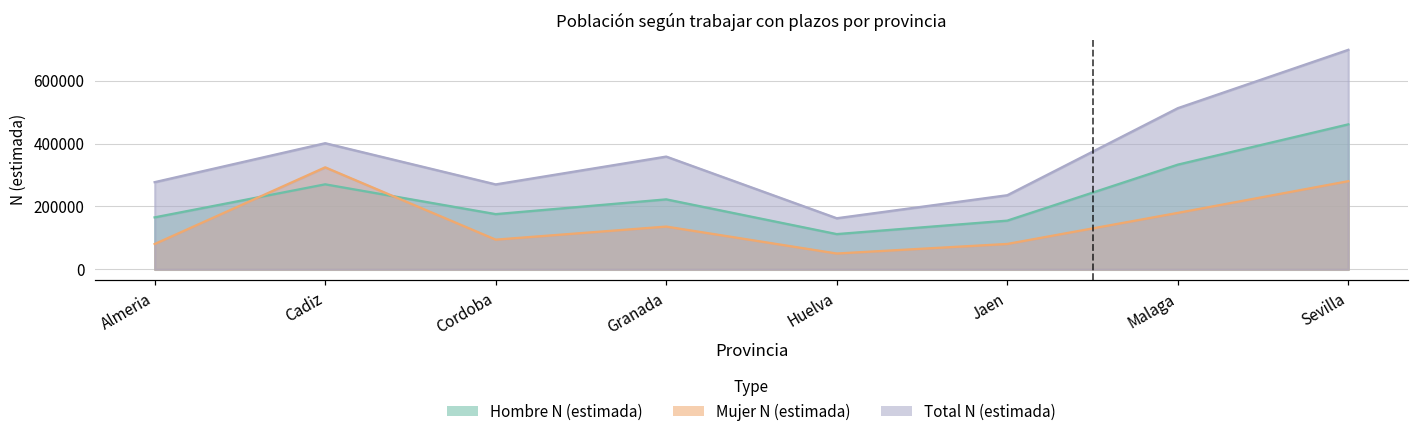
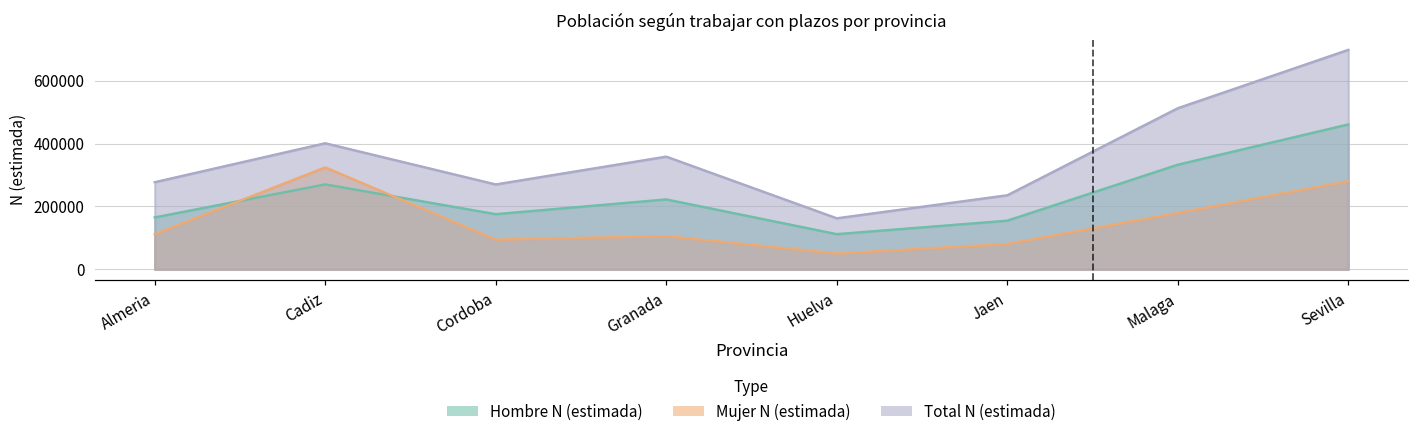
Mujer N (estimada), Almeria: 80000 -> 110000
Mujer N (estimada), Granada: 140000 -> 110000
